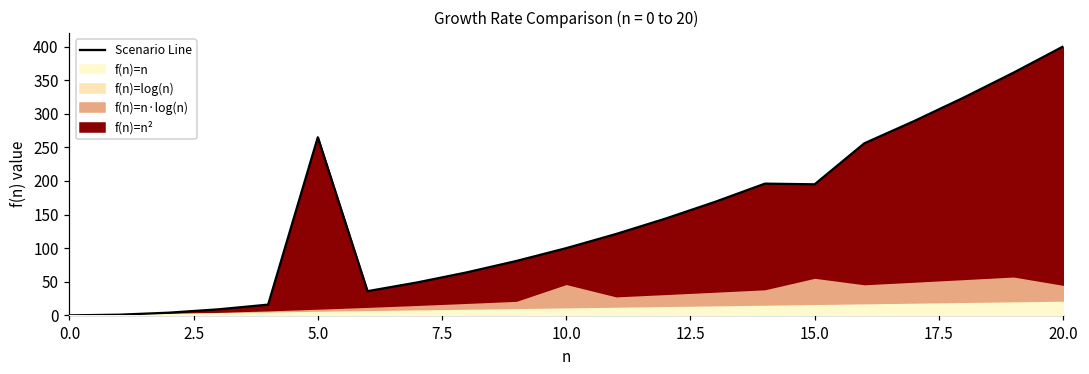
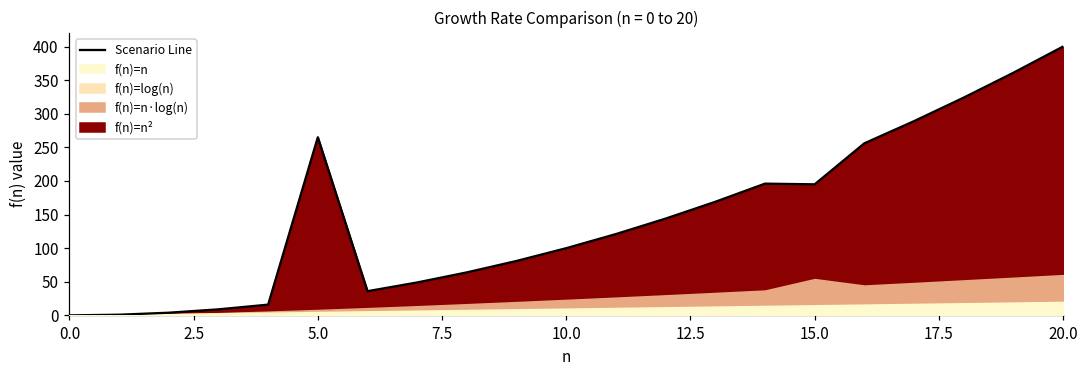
f(n)=n·log(n), 10.0: 40 -> 20
f(n)=n·log(n), 20.0: 40 -> 60
